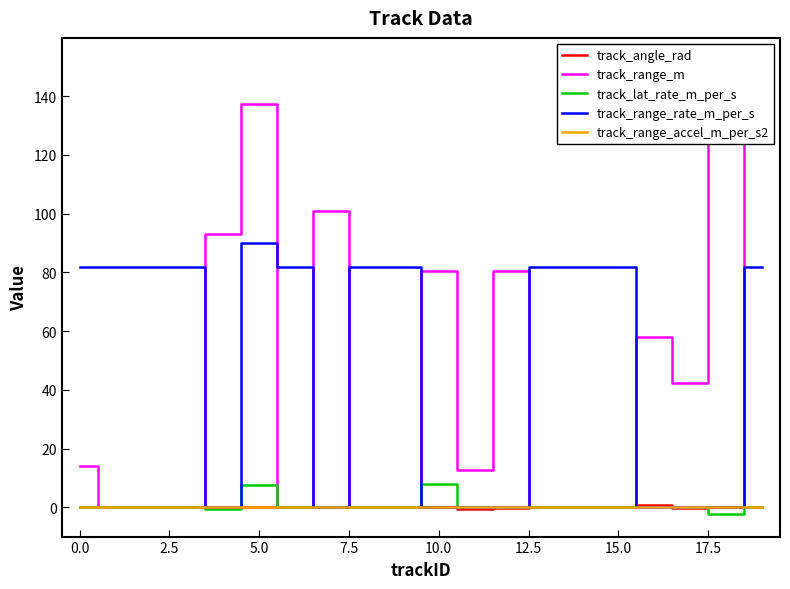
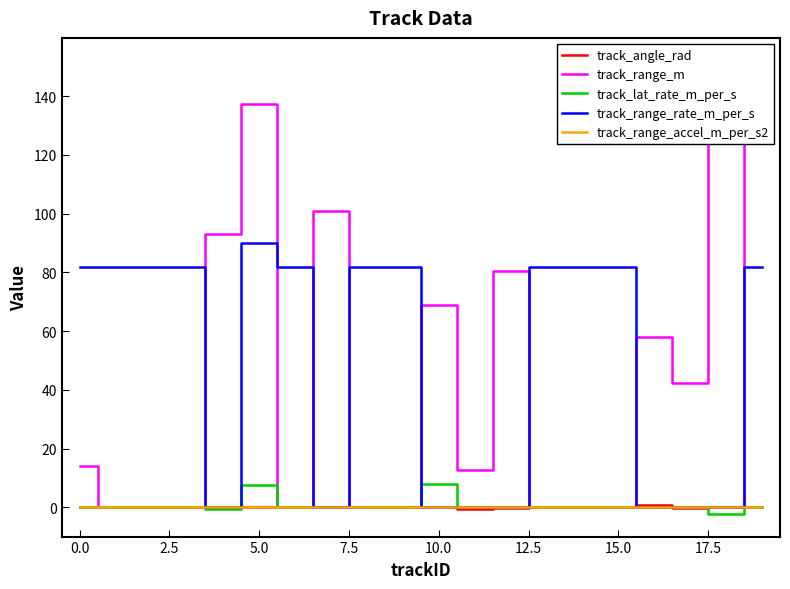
track_range_m, 10.0: 80 -> 69
